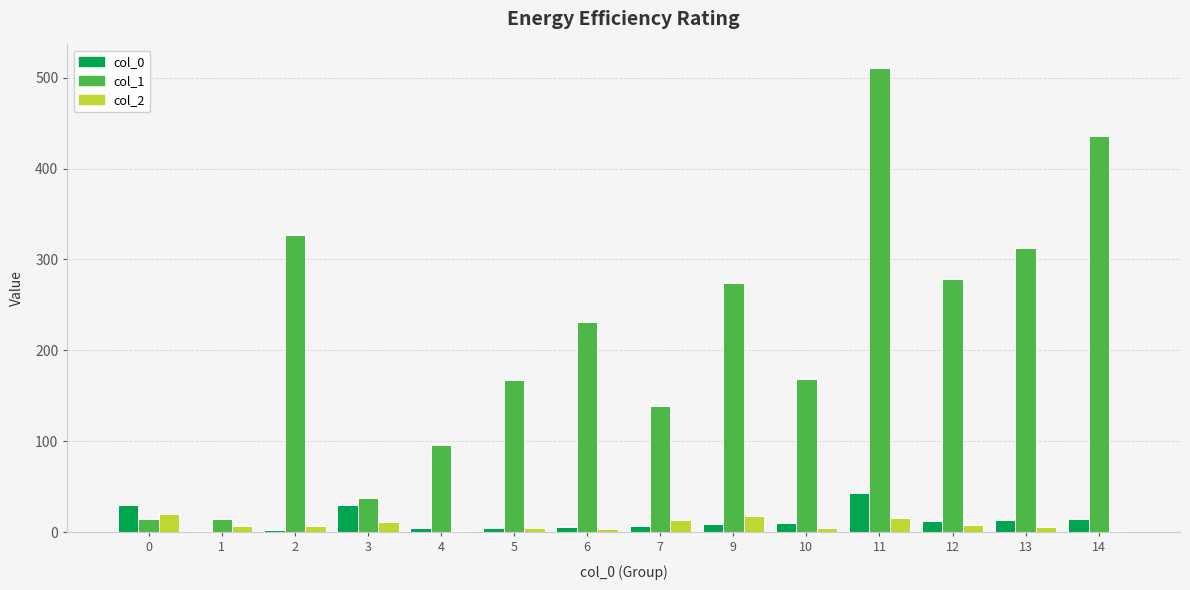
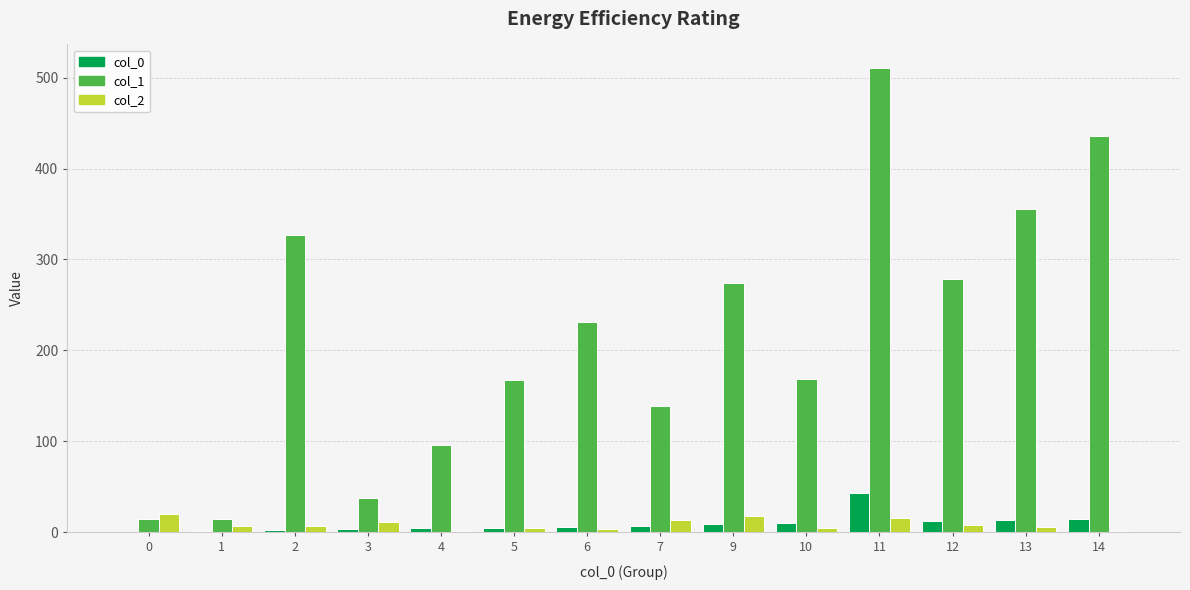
col_0, 0: 30 -> 0
col_0, 3: 30 -> 0
col_1, 13: 310 -> 360
